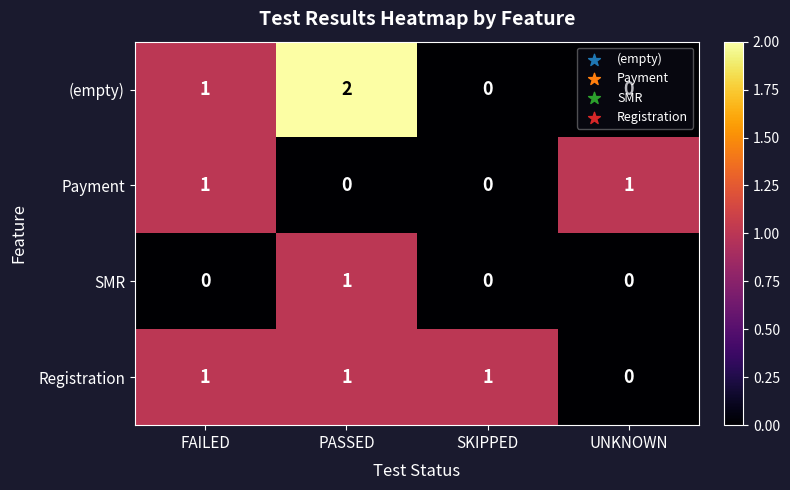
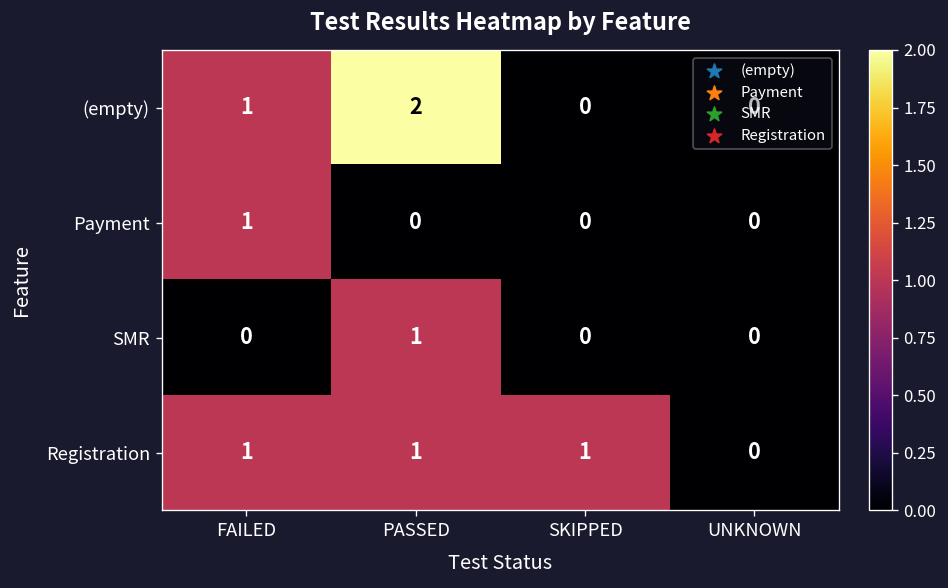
Payment, UNKNOWN: 1 -> 0
